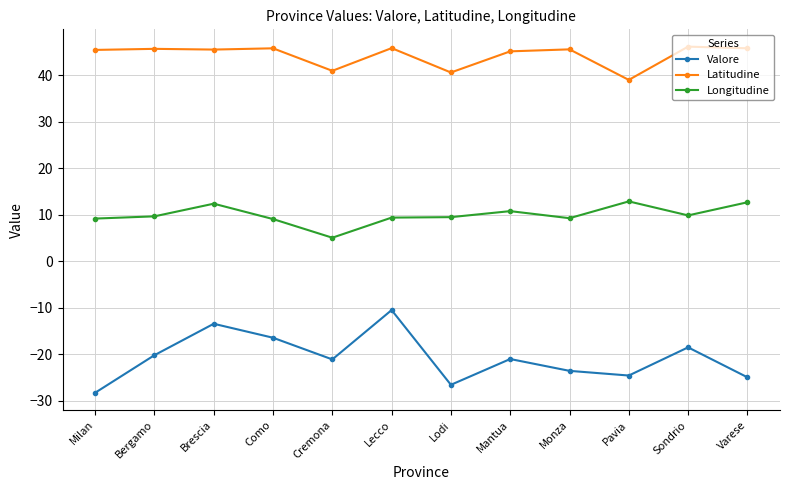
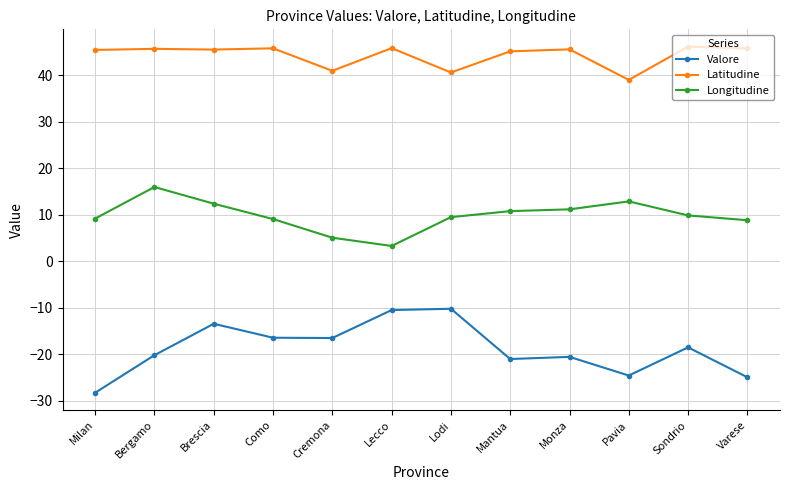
Longitudine, Bergamo: 10 -> 16
Valore, Cremona: -21 -> -16
Longitudine, Lecco: 9 -> 3
Valore, Lodi: -27 -> -10
Valore, Monza: -24 -> -21
Longitudine, Monza: 9 -> 11
Longitudine, Varese: 13 -> 9
